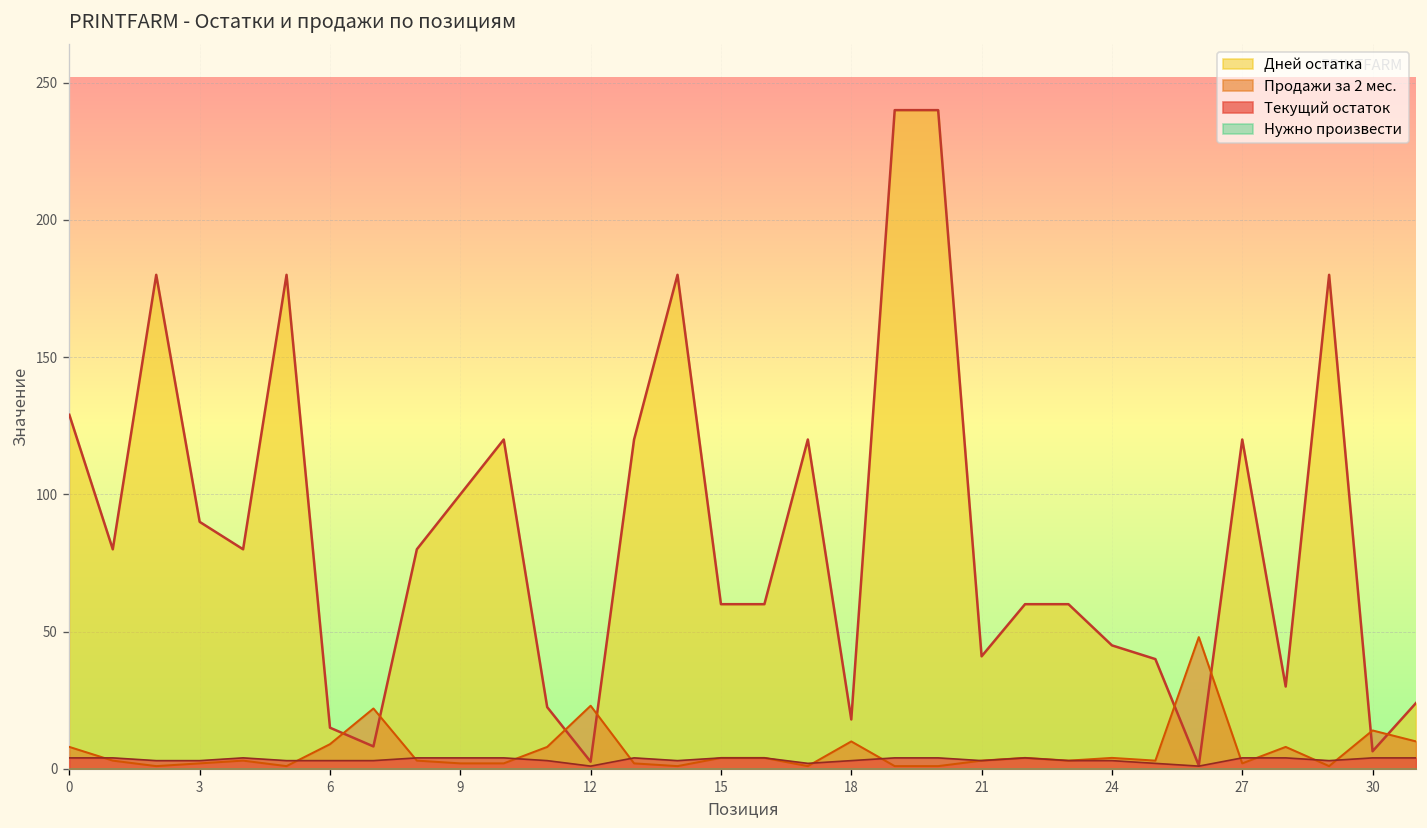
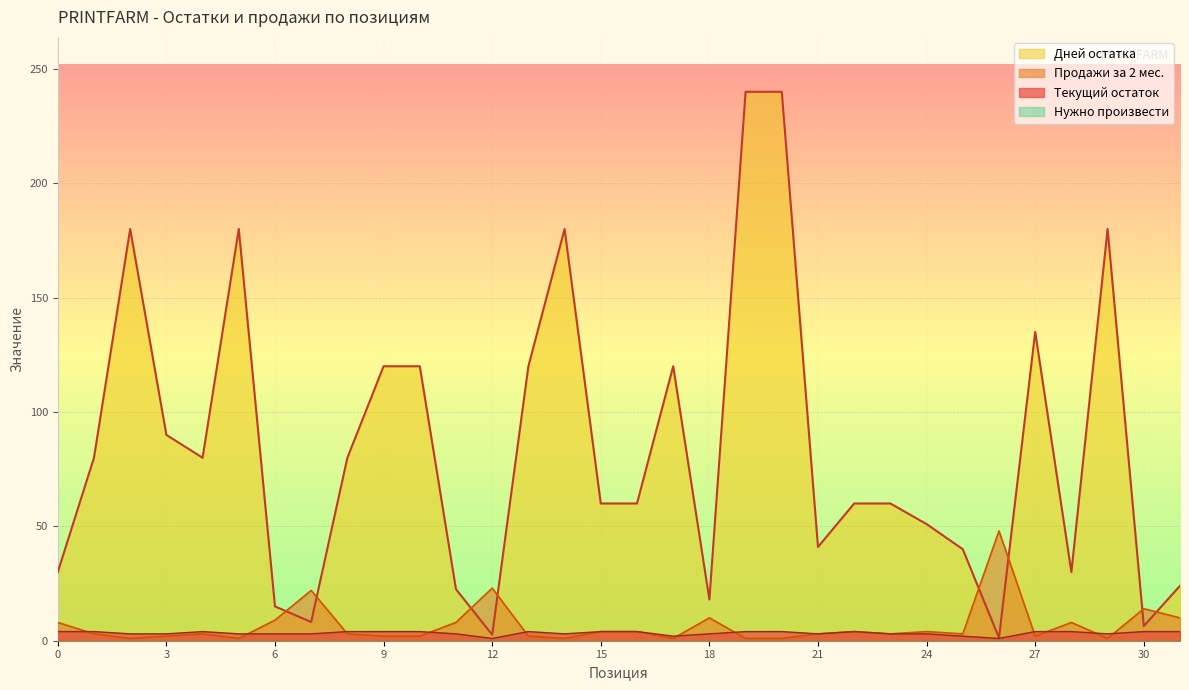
Дней остатка, 0: 129 -> 30
Дней остатка, 9: 100 -> 120
Дней остатка, 24: 45 -> 51
Дней остатка, 27: 120 -> 135
